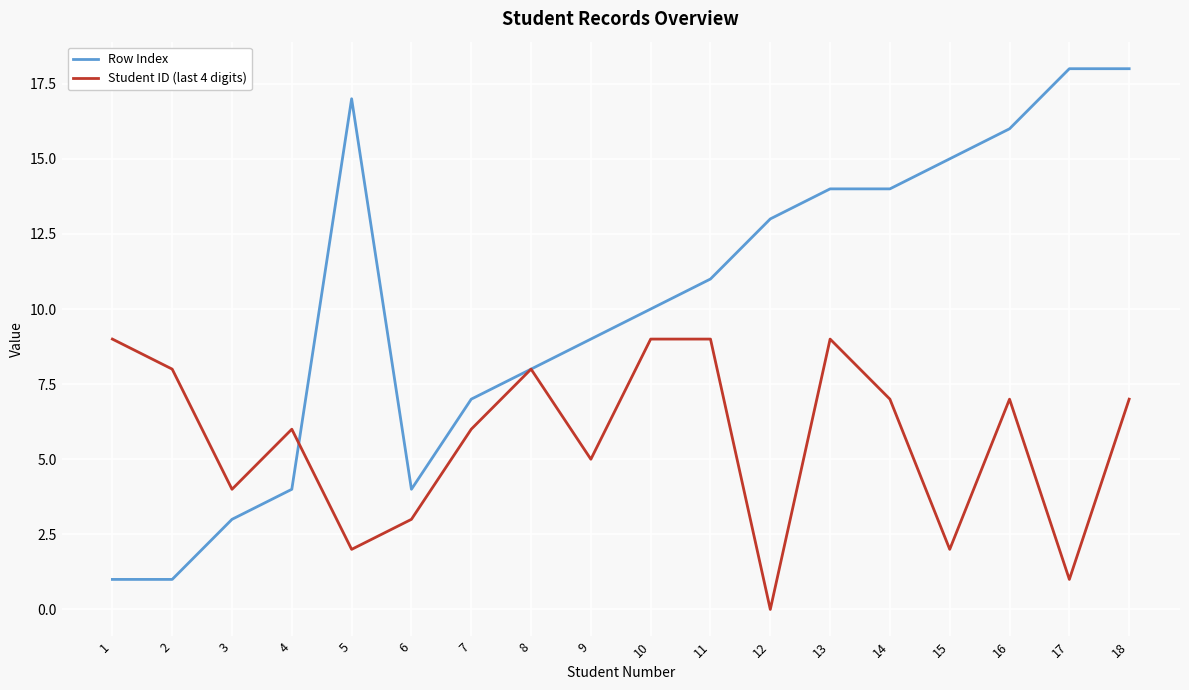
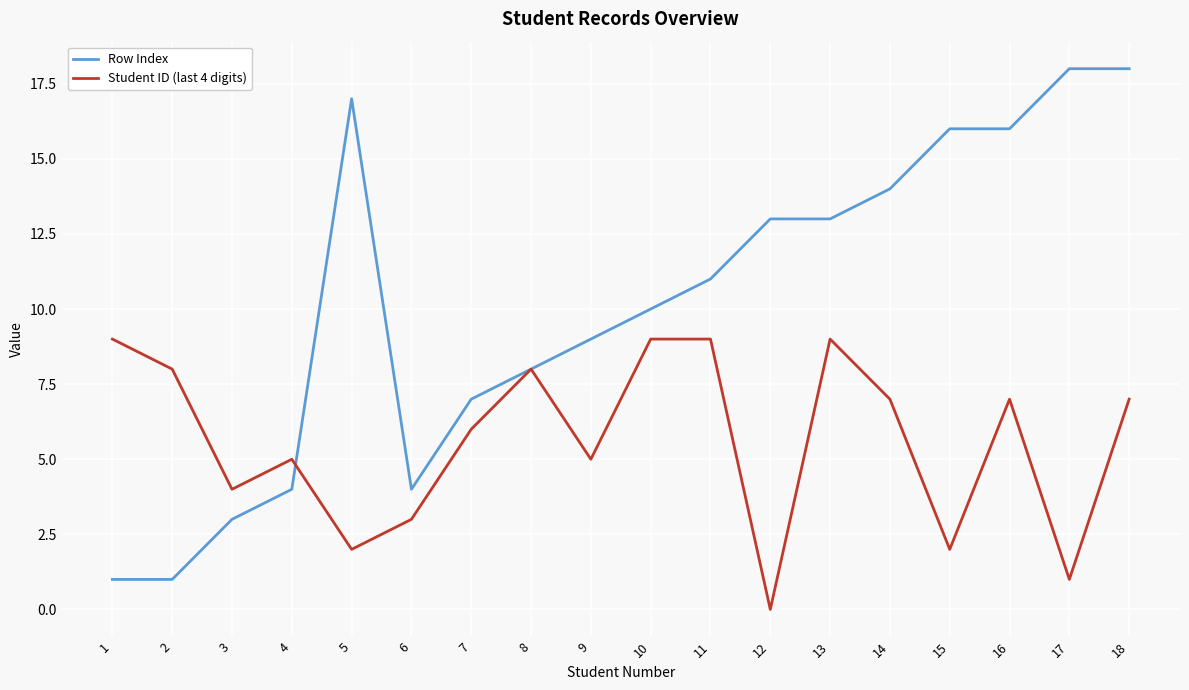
Student ID (last 4 digits), 4: 6 -> 5
Row Index, 13: 14 -> 13
Row Index, 15: 15 -> 16
